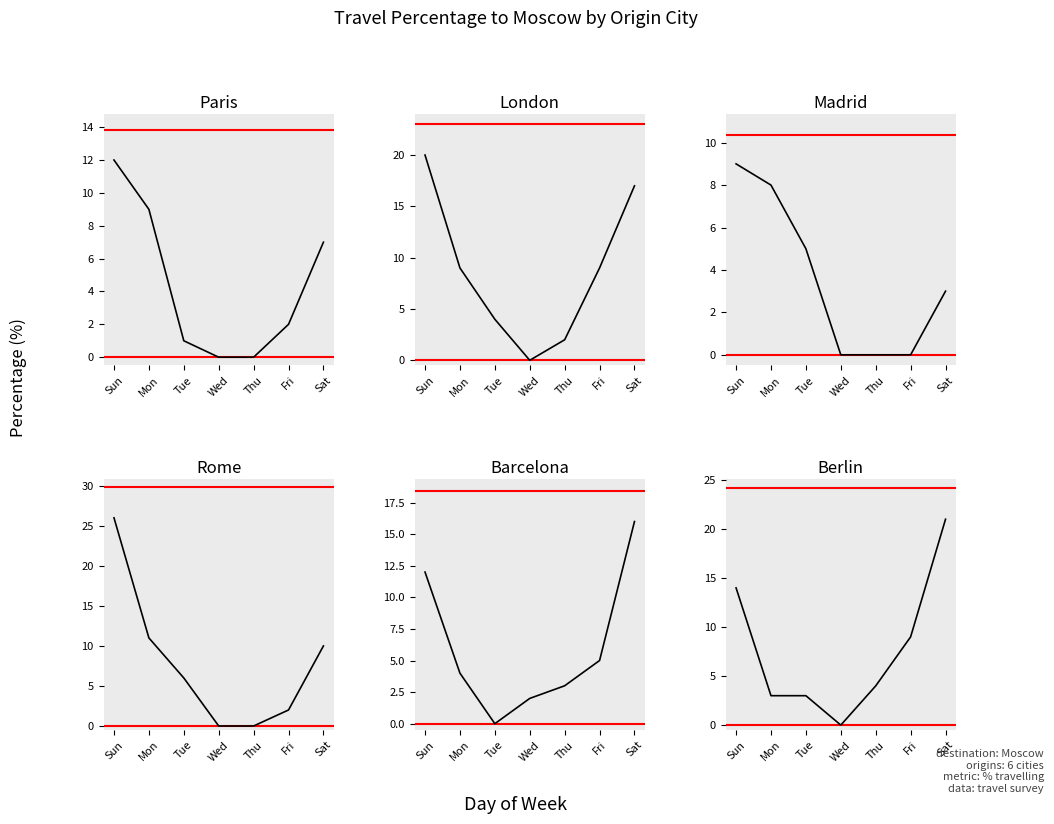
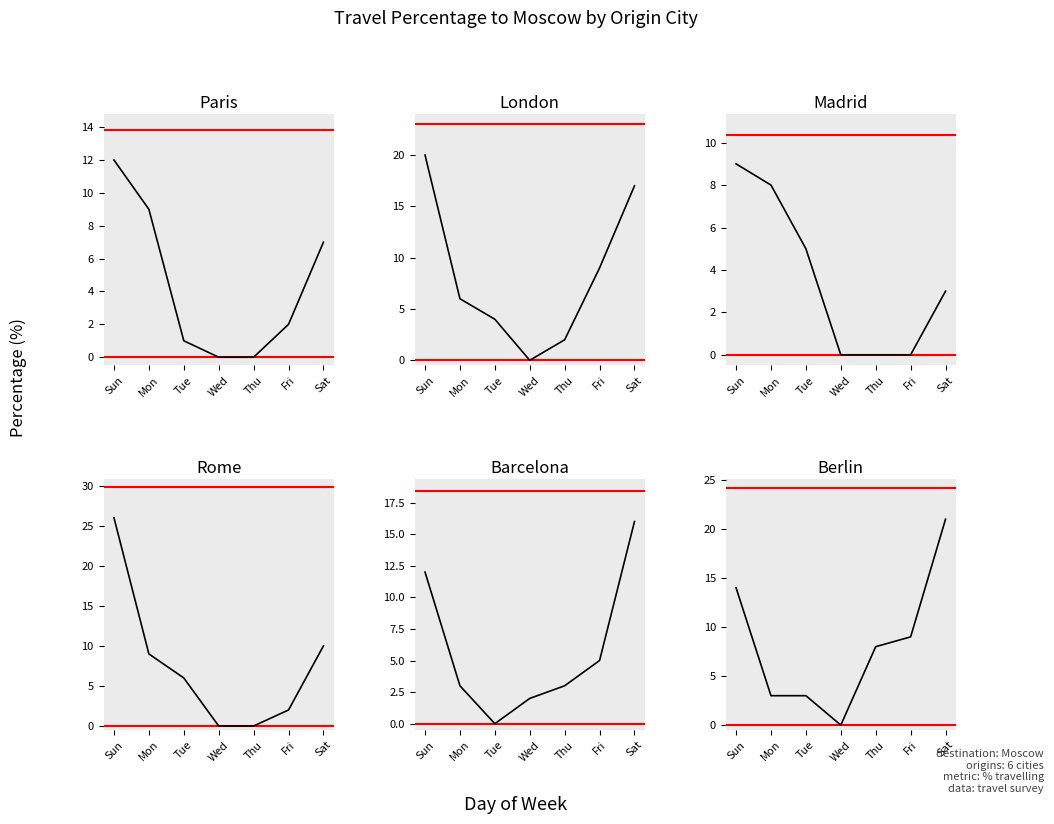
London, Mon: 9 -> 6
Rome, Mon: 11 -> 9
Barcelona, Mon: 4 -> 3
Berlin, Thu: 4 -> 8
